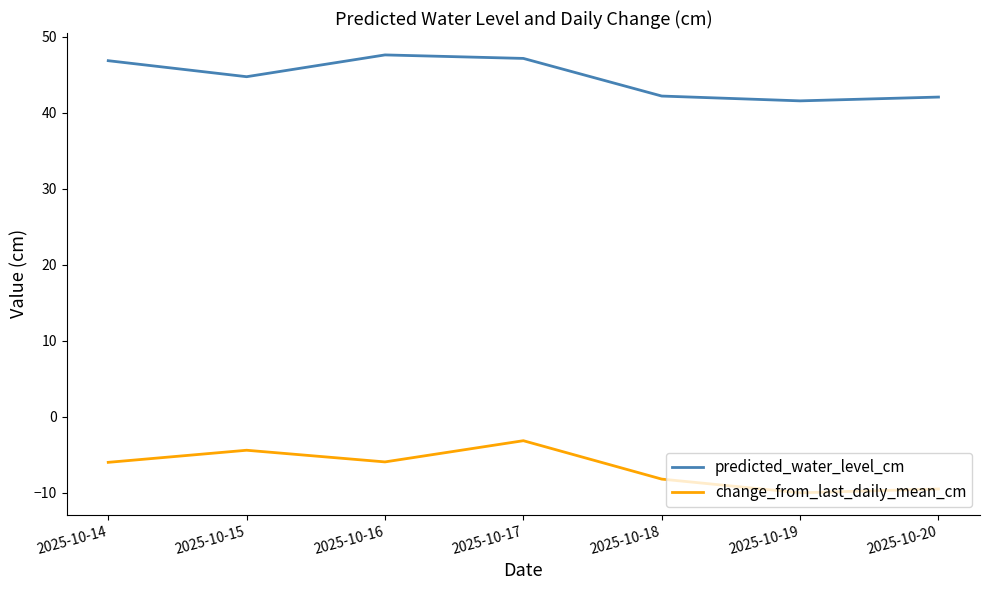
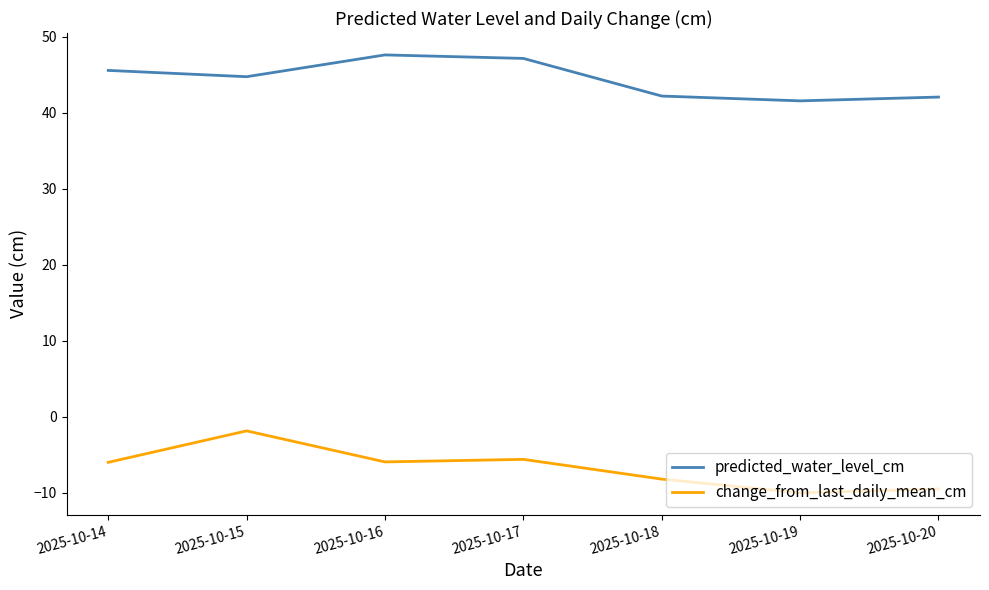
predicted_water_level_cm, 2025-10-14: 47 -> 46
change_from_last_daily_mean_cm, 2025-10-15: -4 -> -2
change_from_last_daily_mean_cm, 2025-10-17: -3 -> -6
